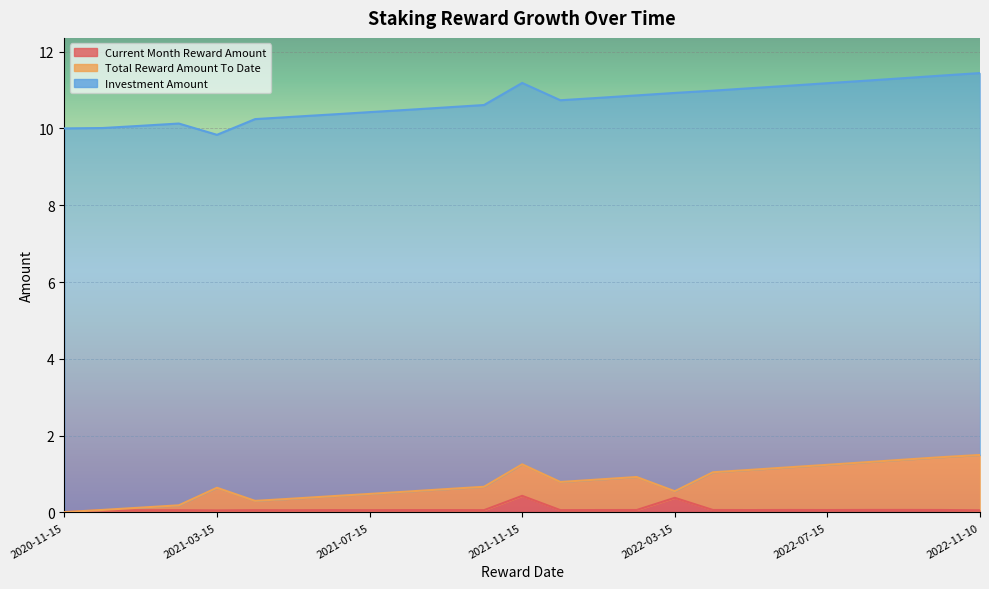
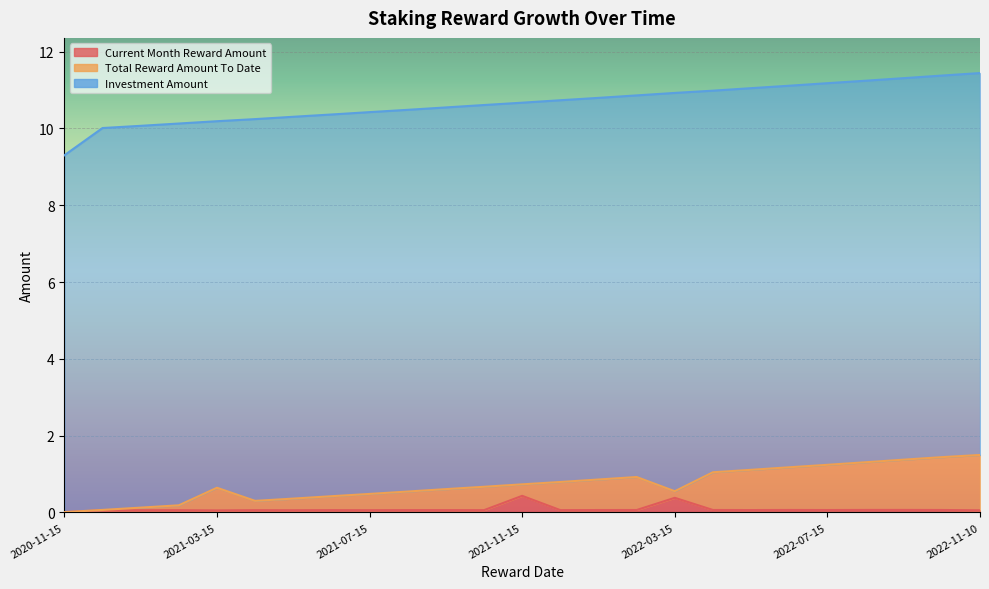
Investment Amount, 2020-11-15: 10.0 -> 9.3
Investment Amount, 2021-03-15: 9.8 -> 10.2
Total Reward Amount To Date, 2021-11-15: 1.3 -> 0.7
Investment Amount, 2021-11-15: 11.2 -> 10.7
